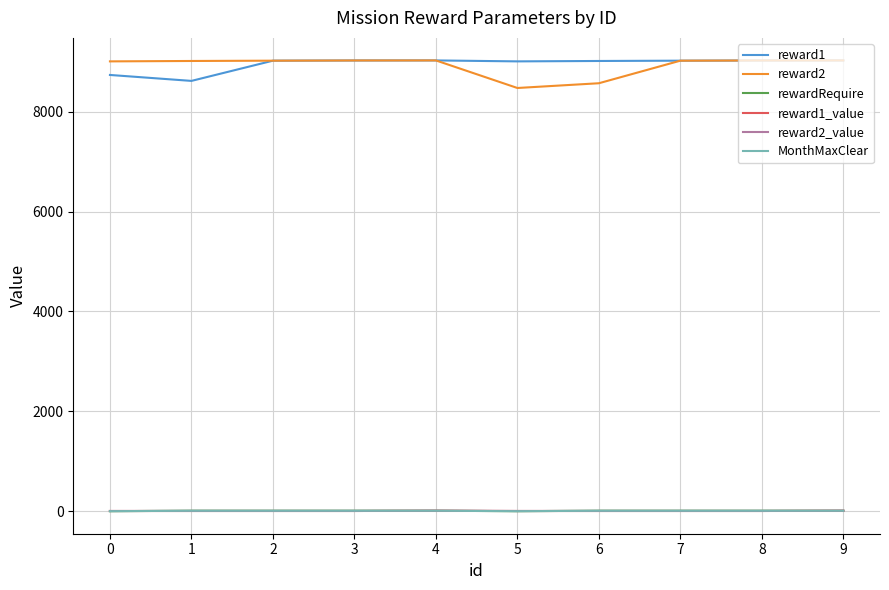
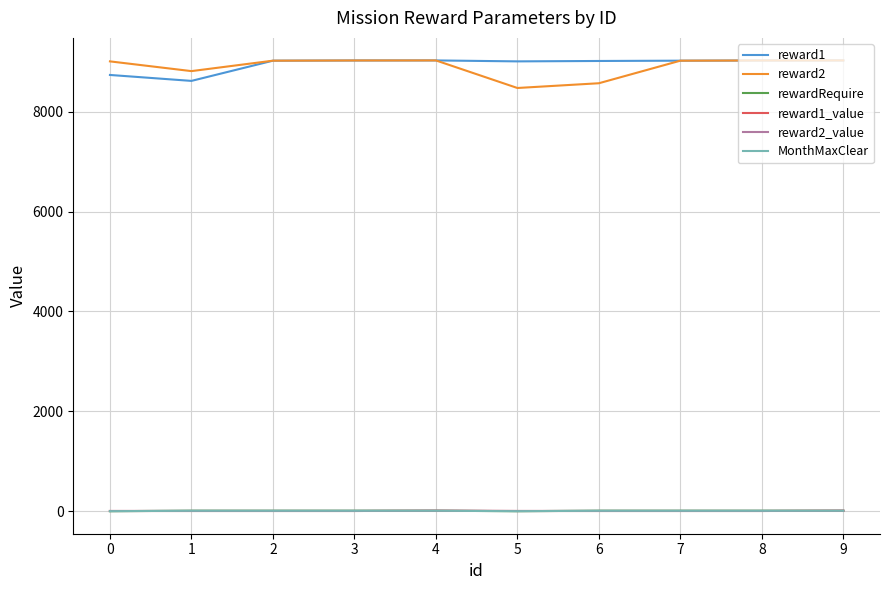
reward2, 1: 9000 -> 8800
